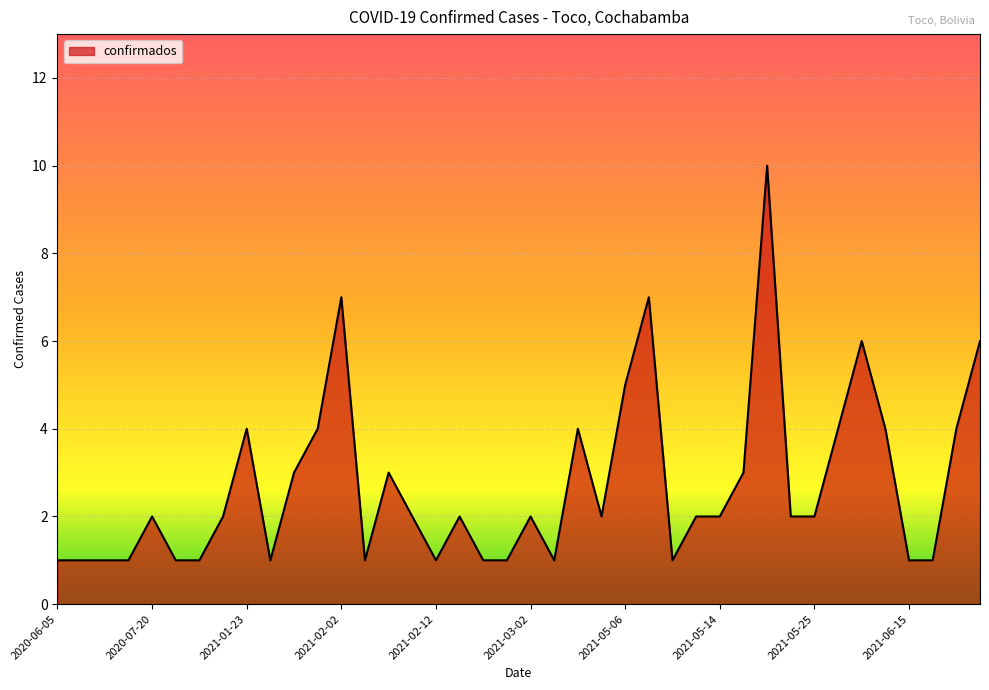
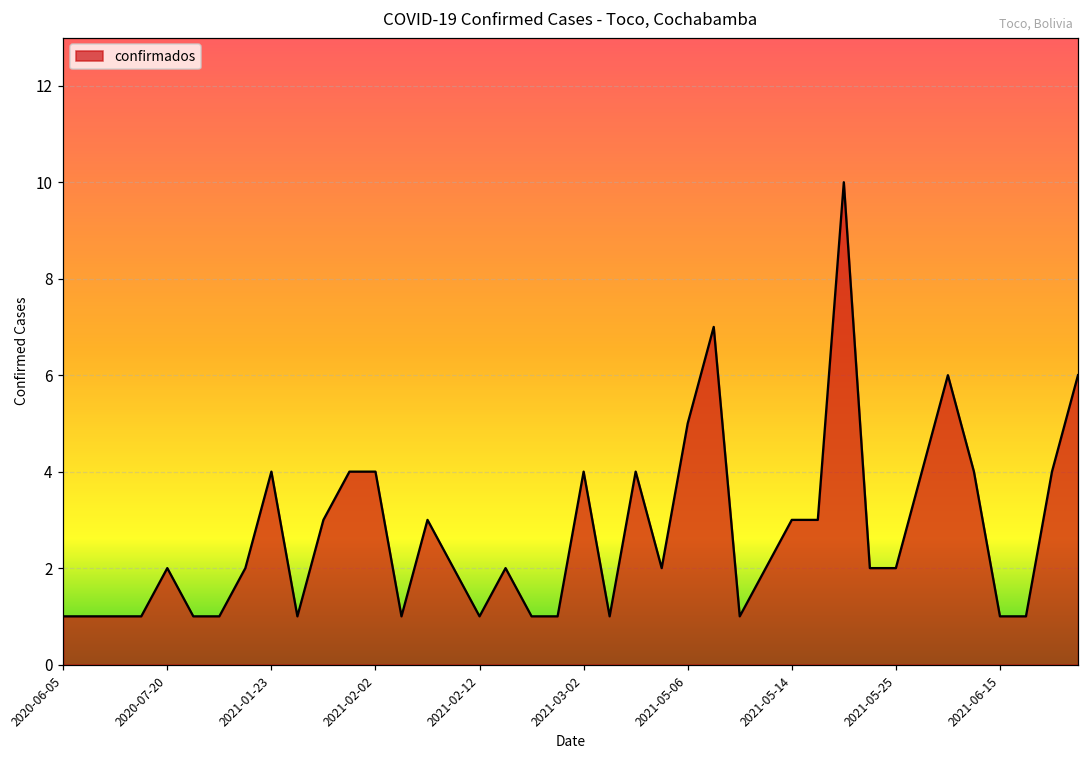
2021-02-02: 7 -> 4
2021-03-02: 2 -> 4
2021-05-14: 2 -> 3
